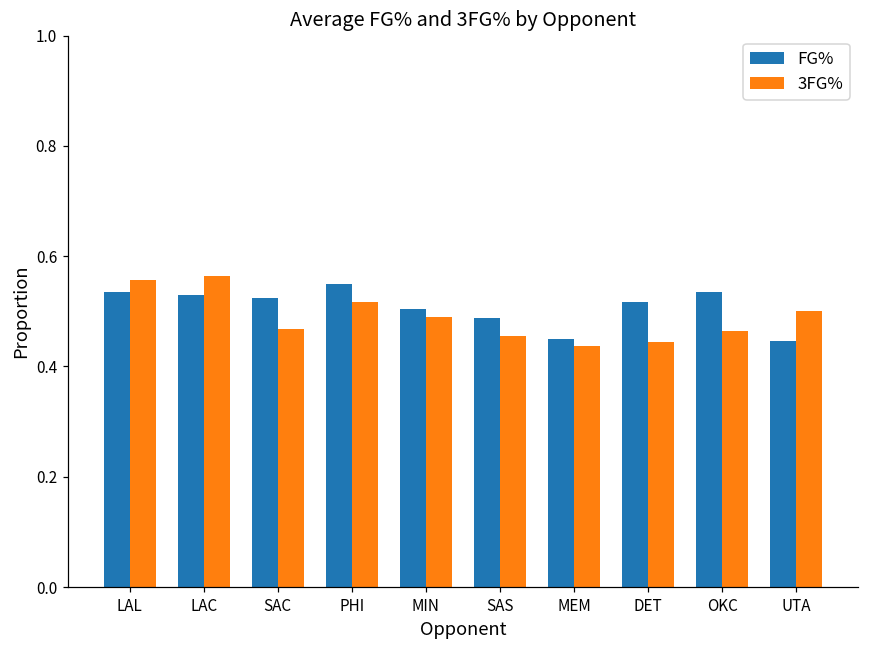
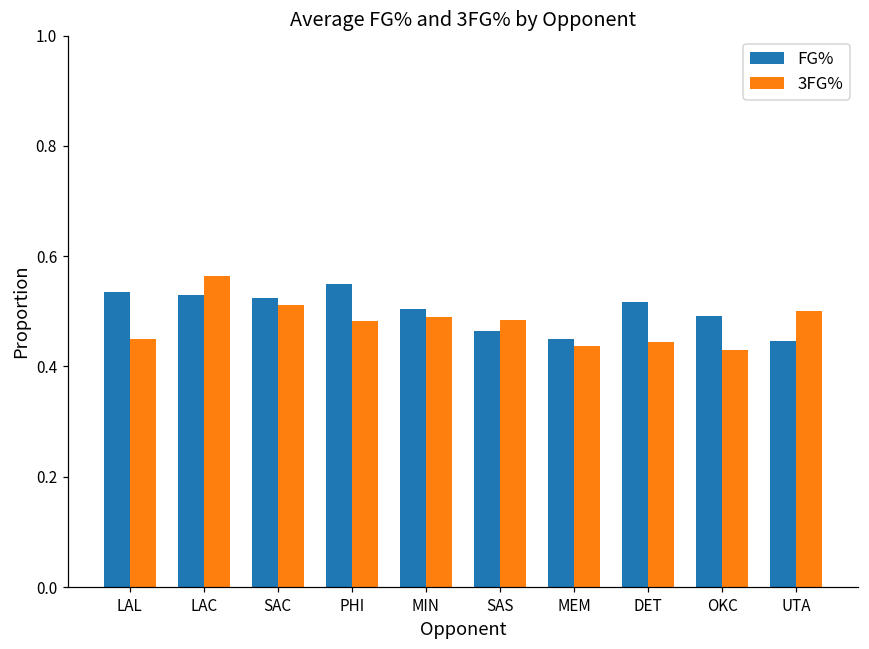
3FG%, LAL: 0.56 -> 0.45
3FG%, SAC: 0.47 -> 0.51
3FG%, PHI: 0.52 -> 0.48
FG%, SAS: 0.49 -> 0.47
3FG%, SAS: 0.45 -> 0.48
FG%, OKC: 0.53 -> 0.49
3FG%, OKC: 0.46 -> 0.43
